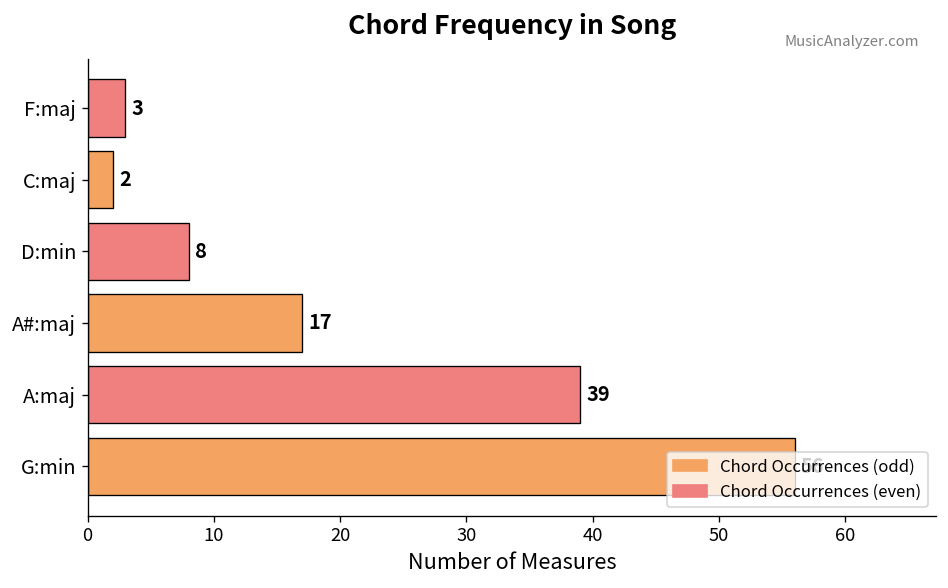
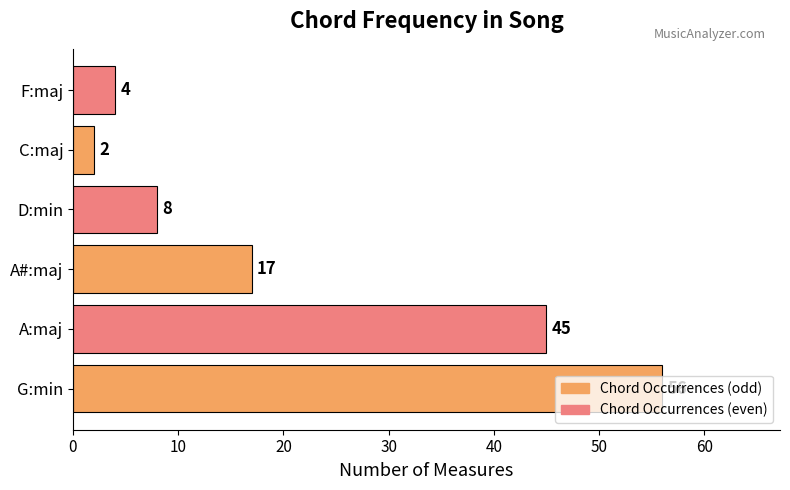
F:maj: 3 -> 4
A:maj: 39 -> 45
